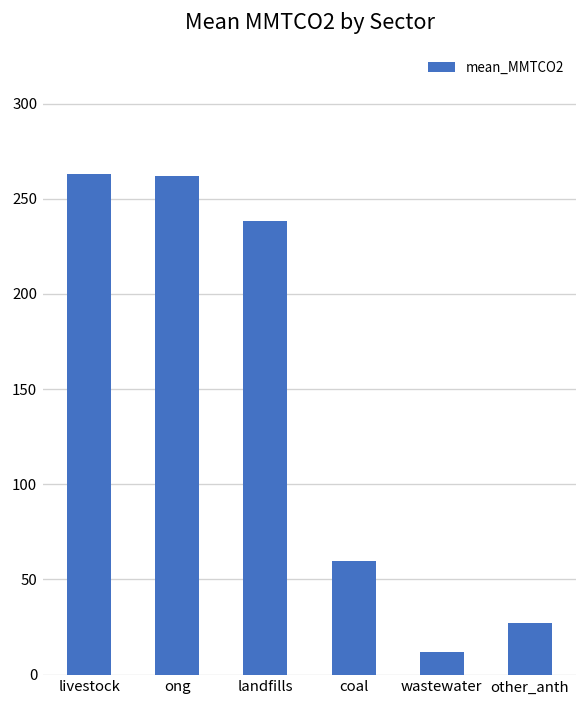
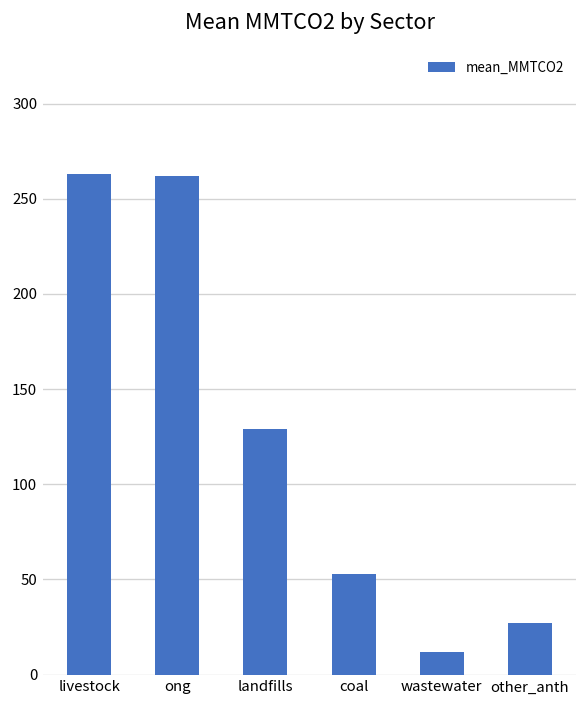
landfills: 238 -> 129
coal: 60 -> 53
